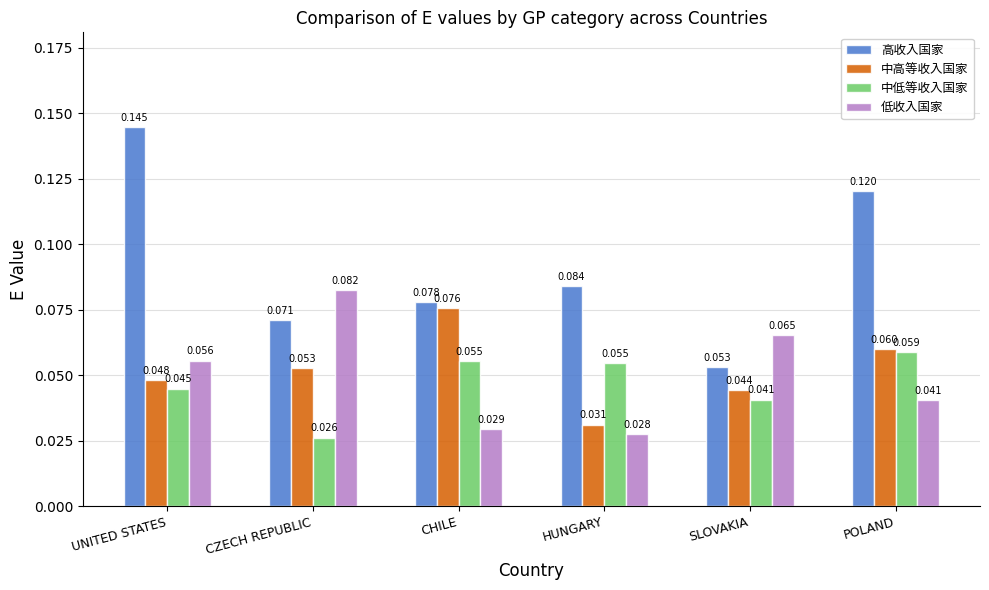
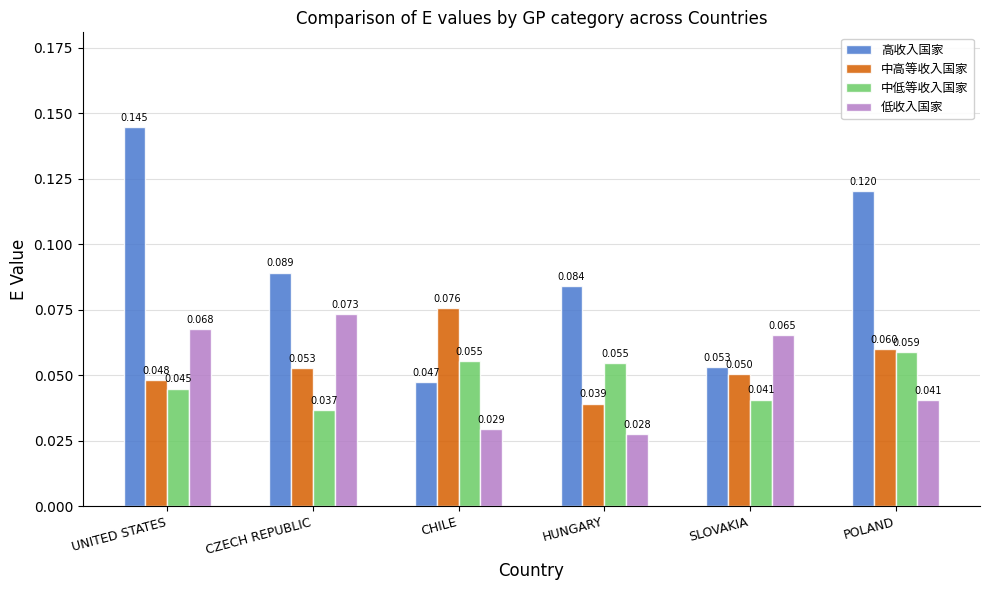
低收入国家, UNITED STATES: 0.056 -> 0.068
高收入国家, CZECH REPUBLIC: 0.071 -> 0.089
中低等收入国家, CZECH REPUBLIC: 0.026 -> 0.037
低收入国家, CZECH REPUBLIC: 0.082 -> 0.073
高收入国家, CHILE: 0.078 -> 0.047
中高等收入国家, HUNGARY: 0.031 -> 0.039
中高等收入国家, SLOVAKIA: 0.044 -> 0.050
